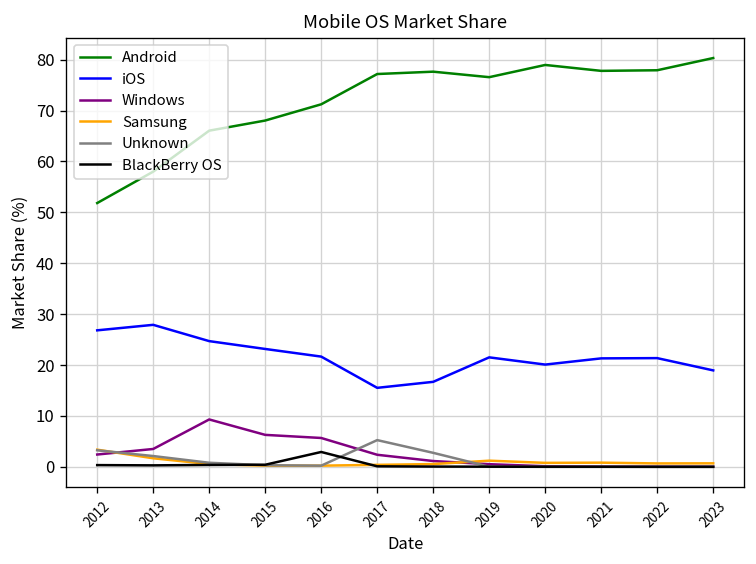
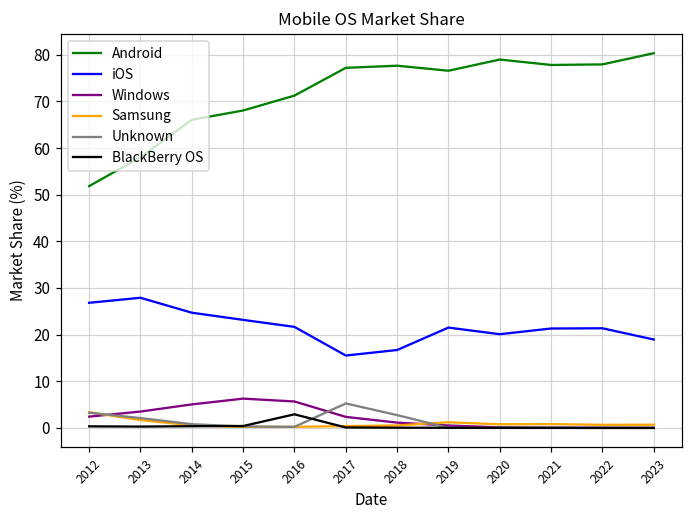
Windows, 2014: 9 -> 5
